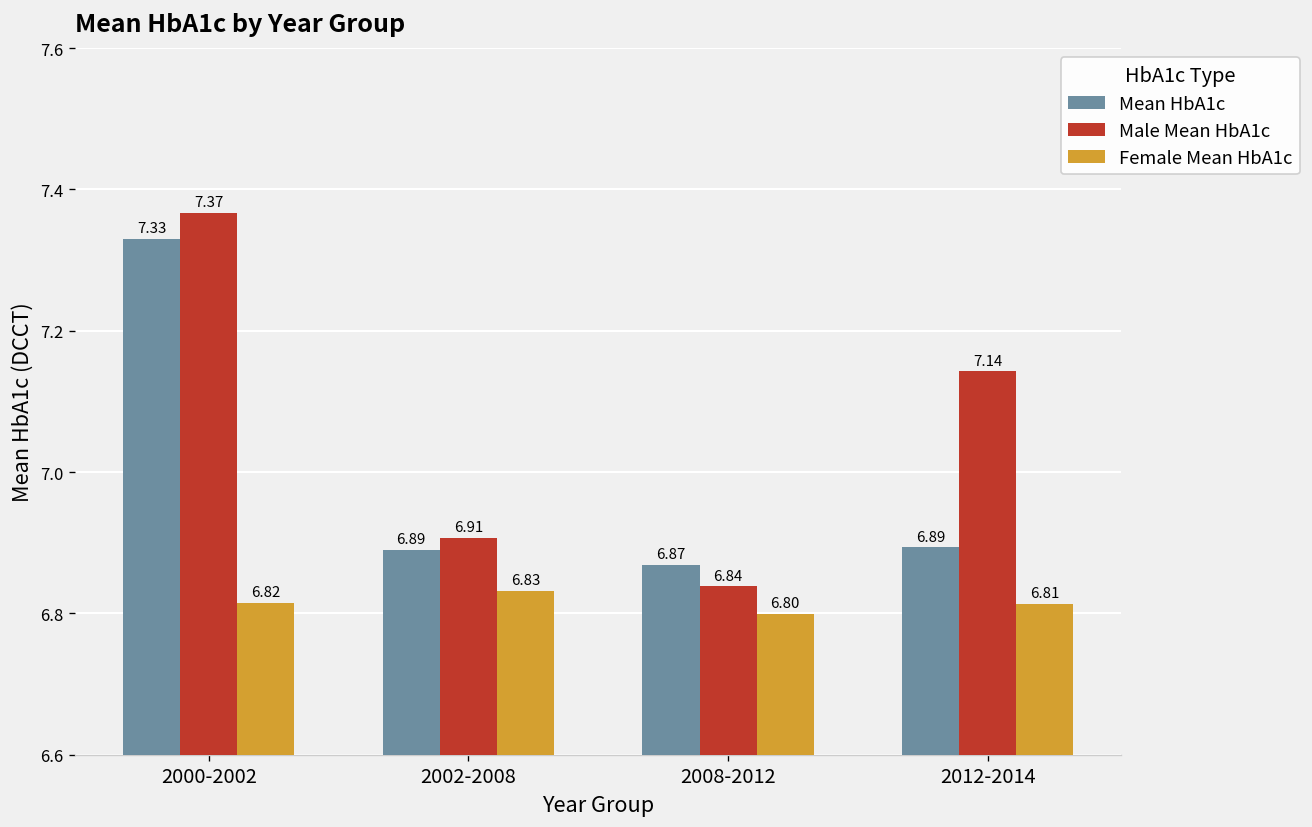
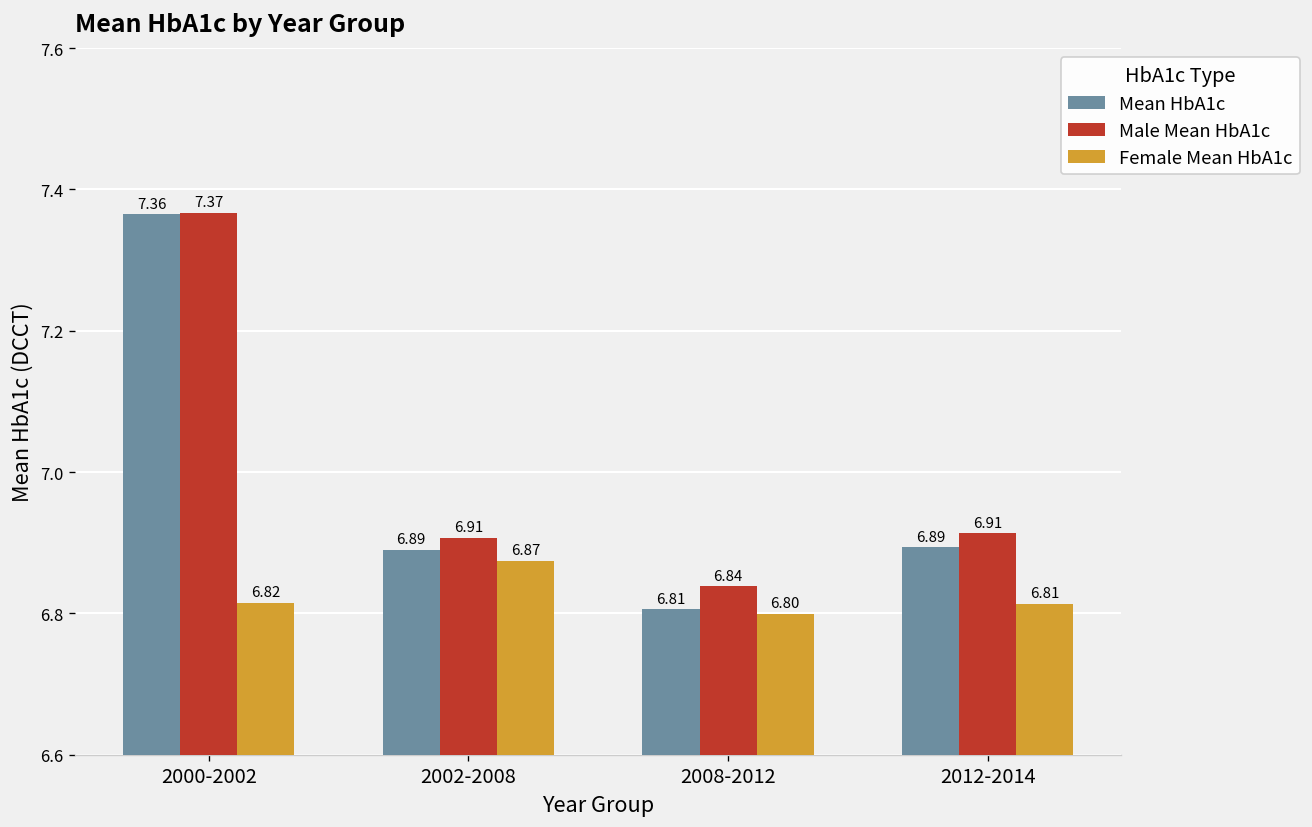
Mean HbA1c, 2000-2002: 7.33 -> 7.36
Female Mean HbA1c, 2002-2008: 6.83 -> 6.87
Mean HbA1c, 2008-2012: 6.87 -> 6.81
Male Mean HbA1c, 2012-2014: 7.14 -> 6.91
